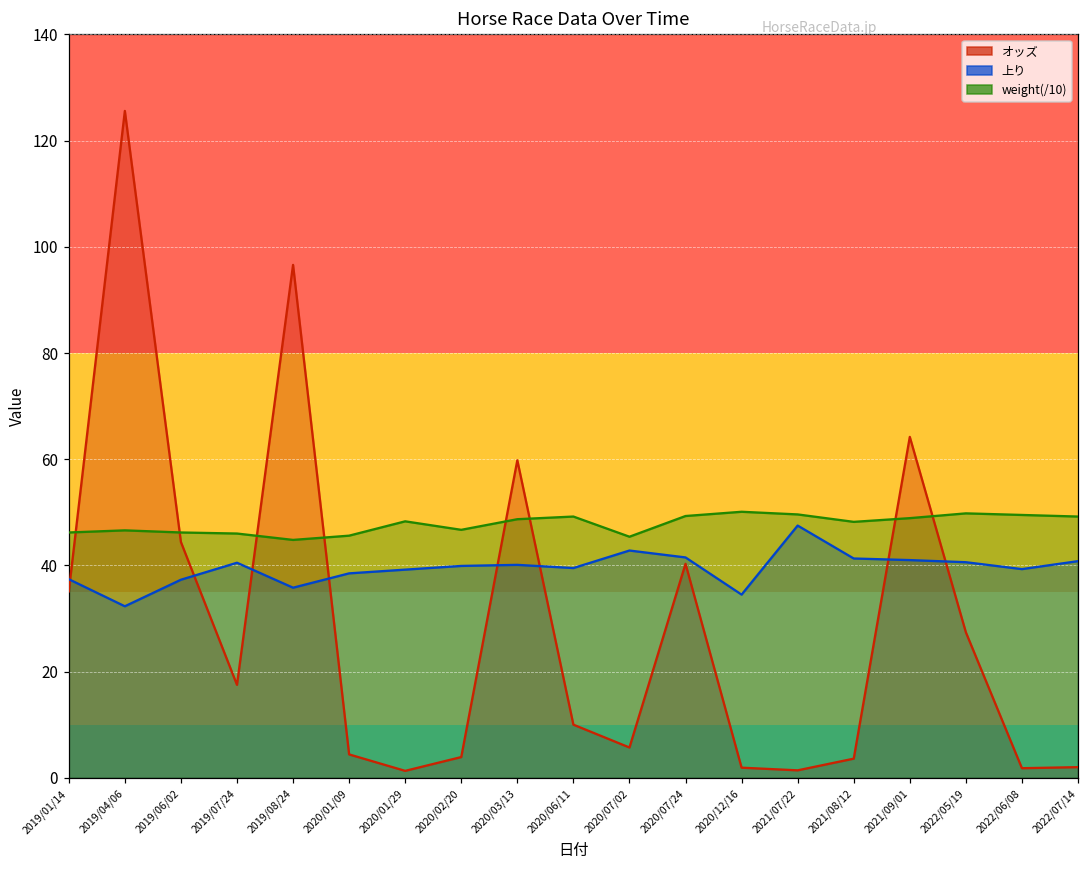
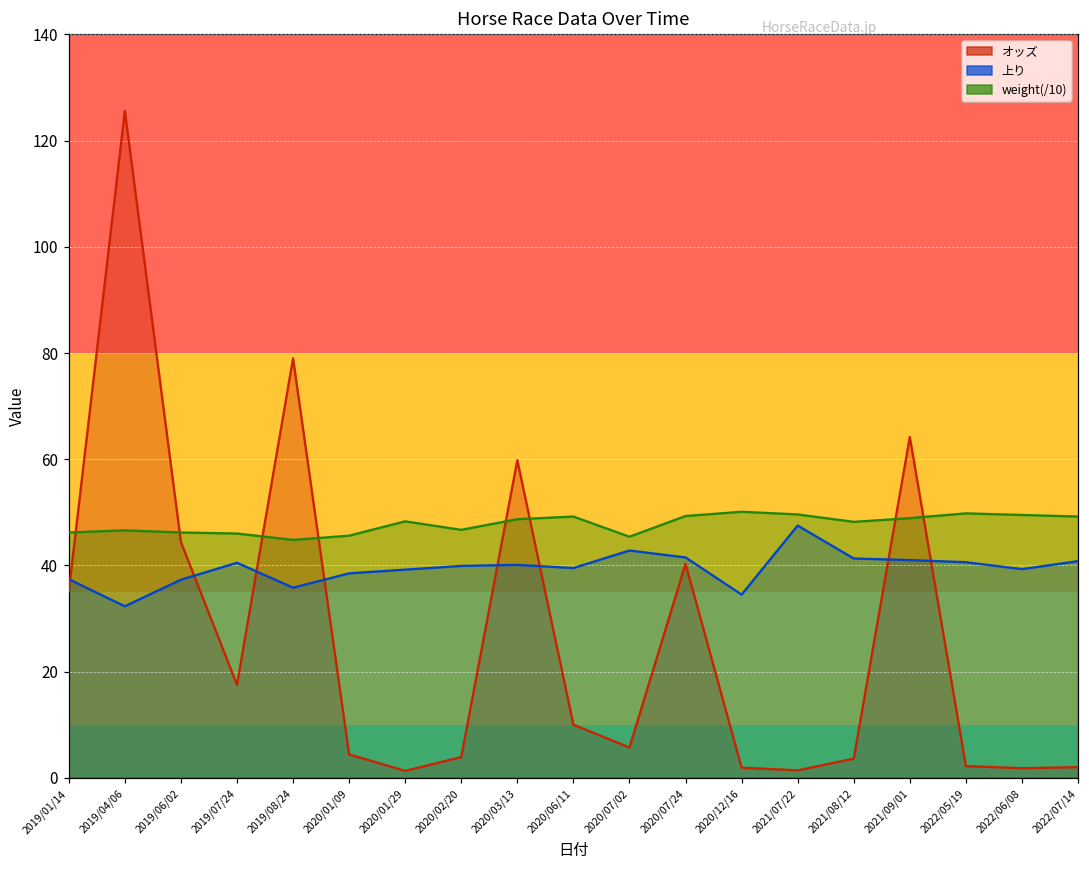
オッズ, 2019/08/24: 97 -> 79
オッズ, 2022/05/19: 27 -> 2
